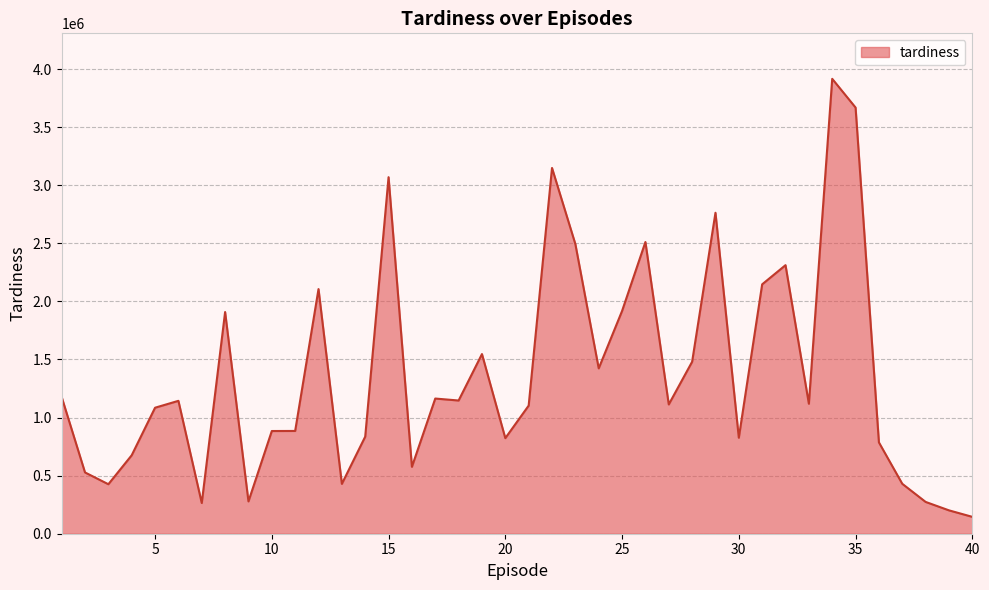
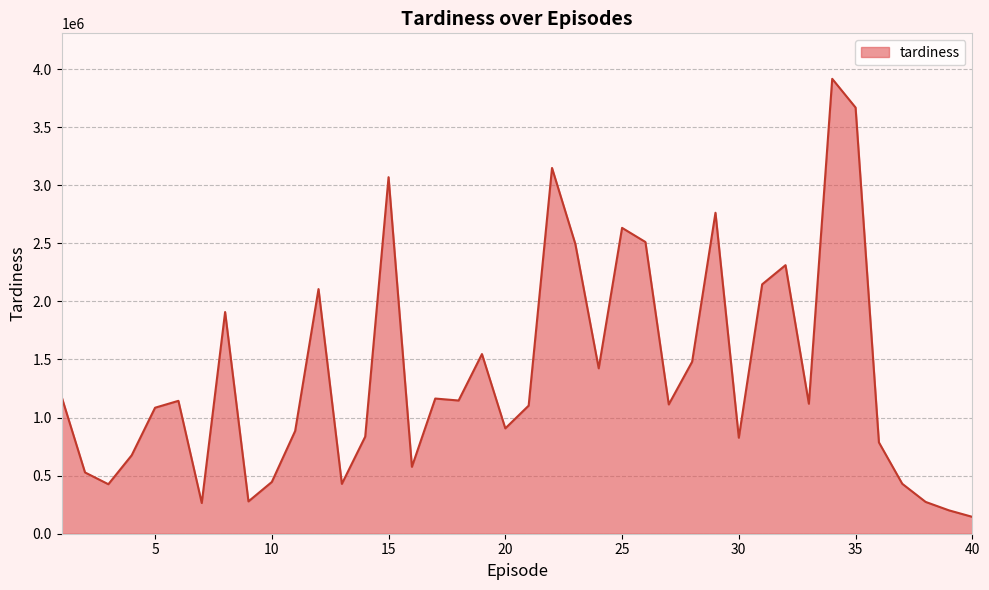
10: 880000 -> 450000
20: 820000 -> 910000
25: 1920000 -> 2630000
